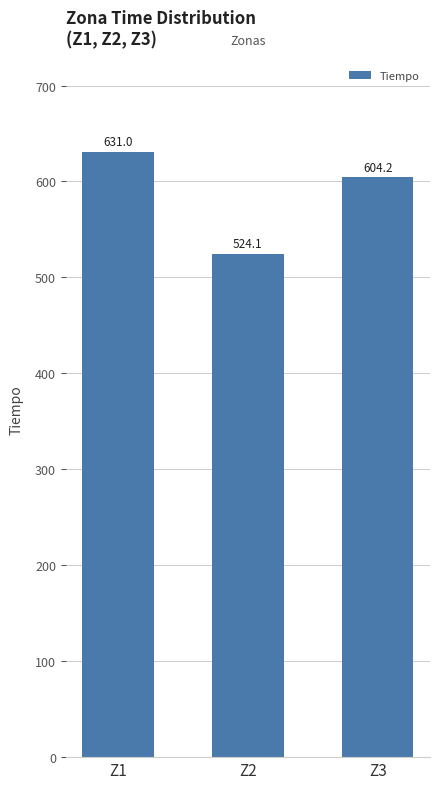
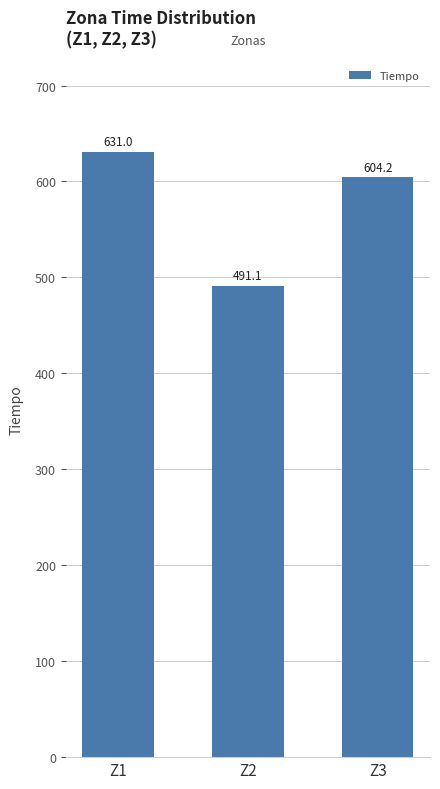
Z2: 524.1 -> 491.1
